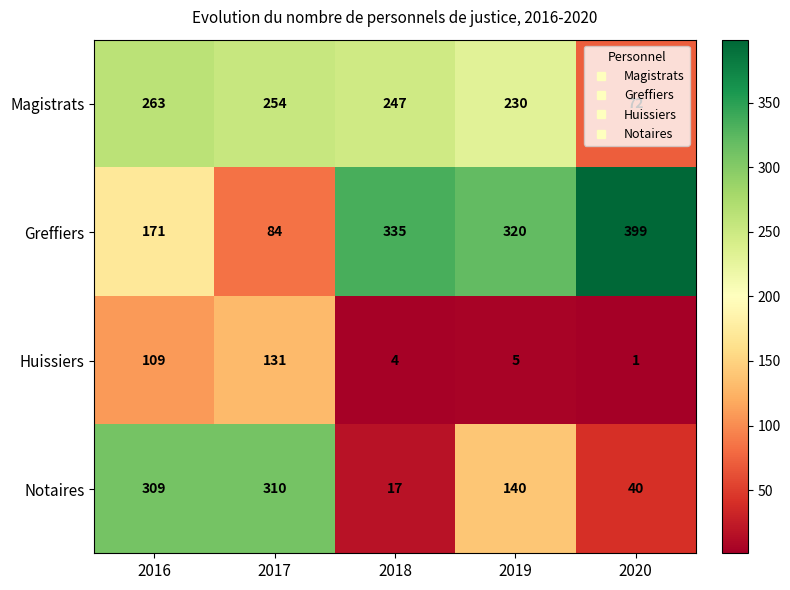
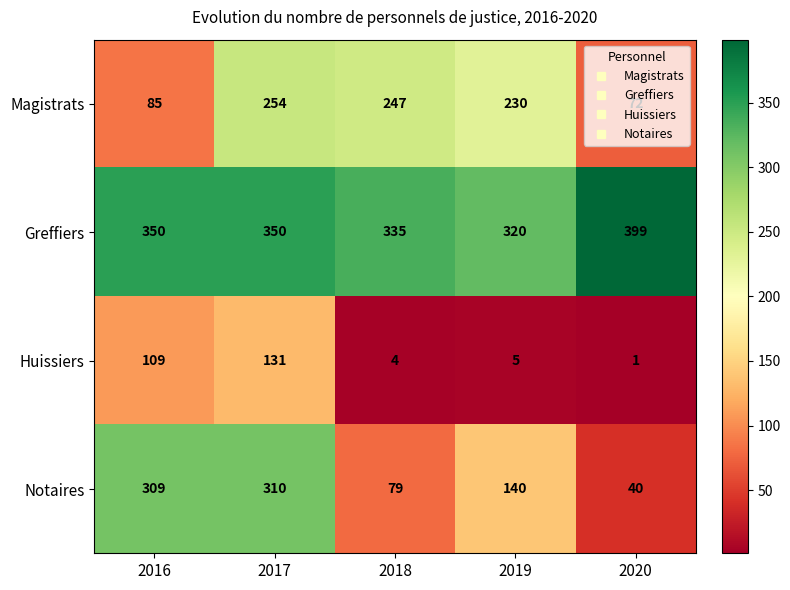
Magistrats, 2016: 263 -> 85
Greffiers, 2016: 171 -> 350
Greffiers, 2017: 84 -> 350
Notaires, 2018: 17 -> 79
